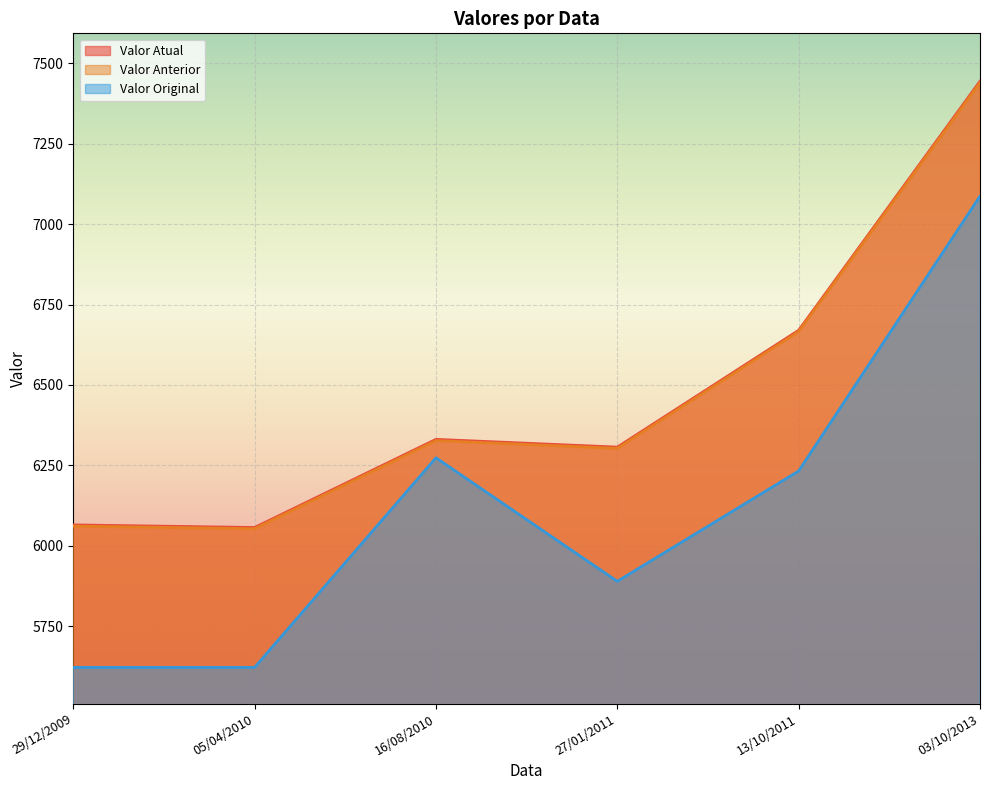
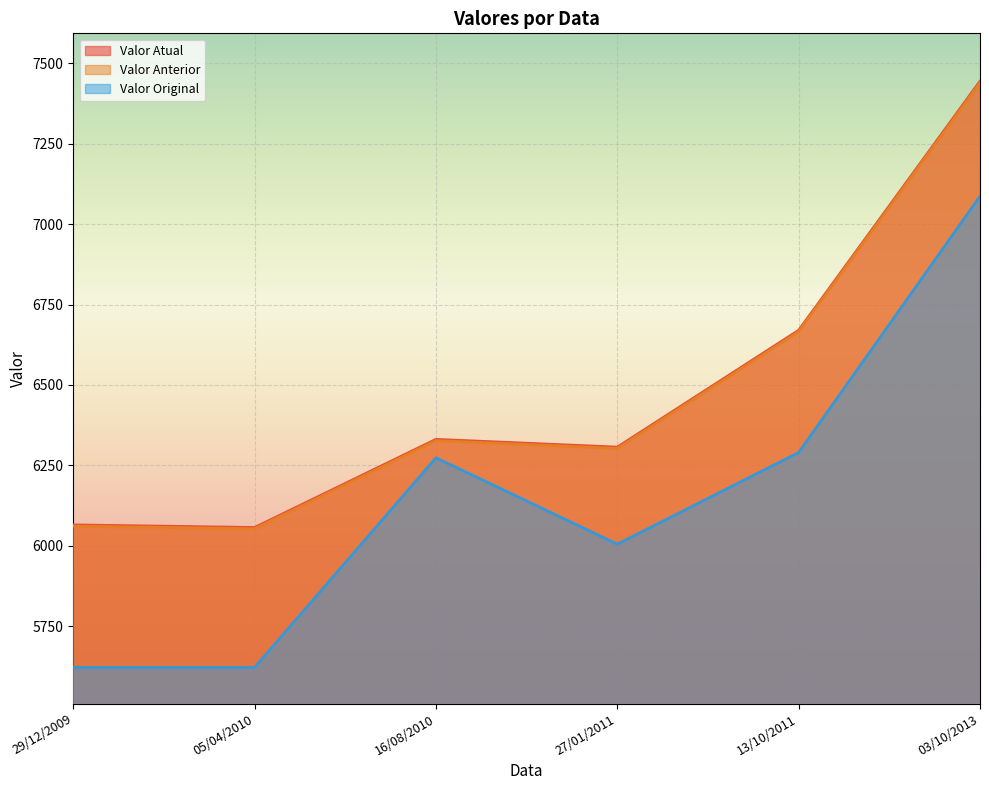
Valor Original, 27/01/2011: 5890 -> 6010
Valor Original, 13/10/2011: 6230 -> 6290
